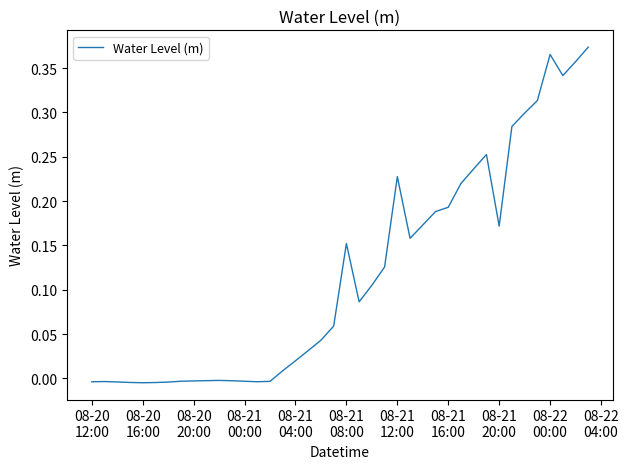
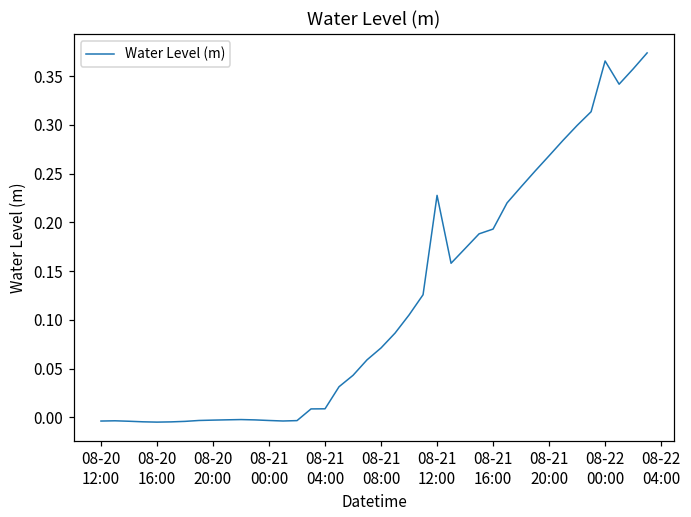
08-21 04:00: 0.02 -> 0.01
08-21 08:00: 0.15 -> 0.07
08-21 20:00: 0.17 -> 0.27
